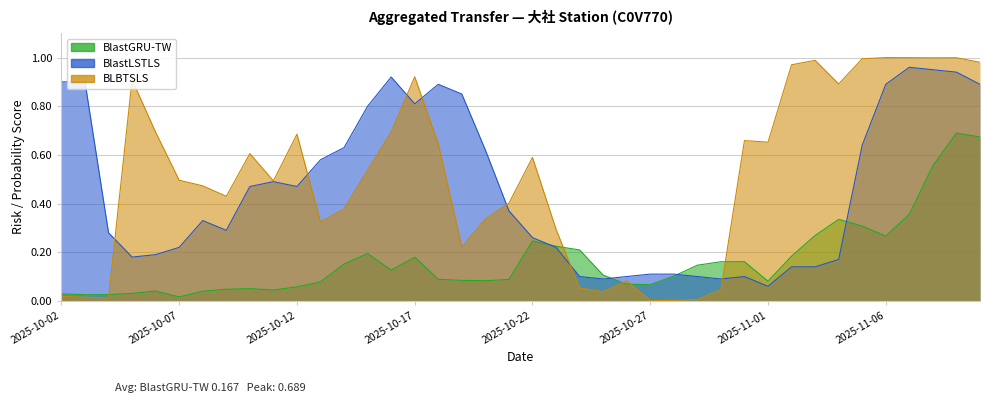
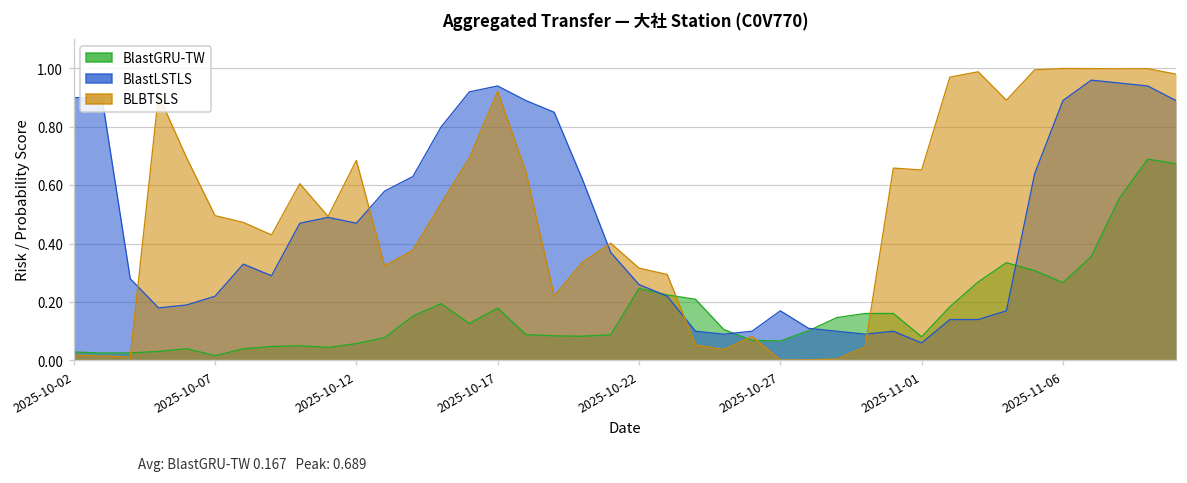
BlastLSTLS, 2025-10-17: 0.81 -> 0.94
BLBTSLS, 2025-10-22: 0.59 -> 0.32
BlastLSTLS, 2025-10-27: 0.11 -> 0.17
